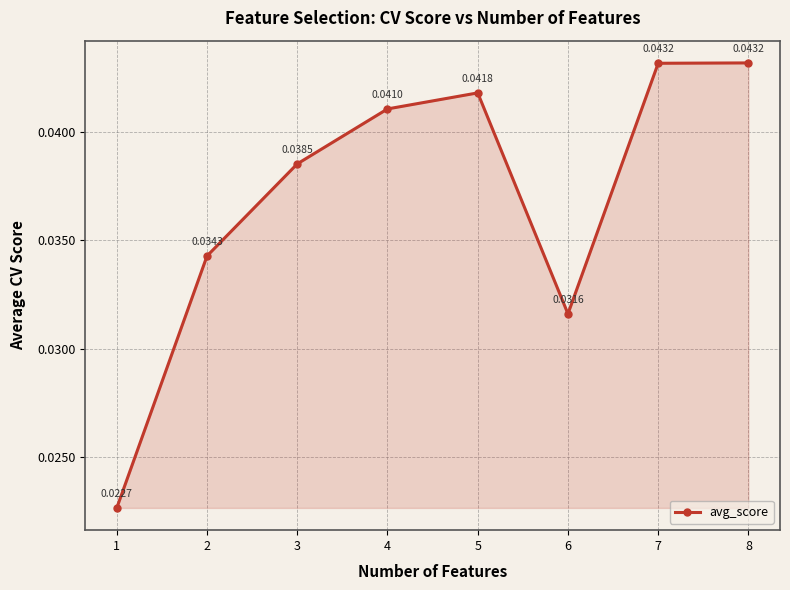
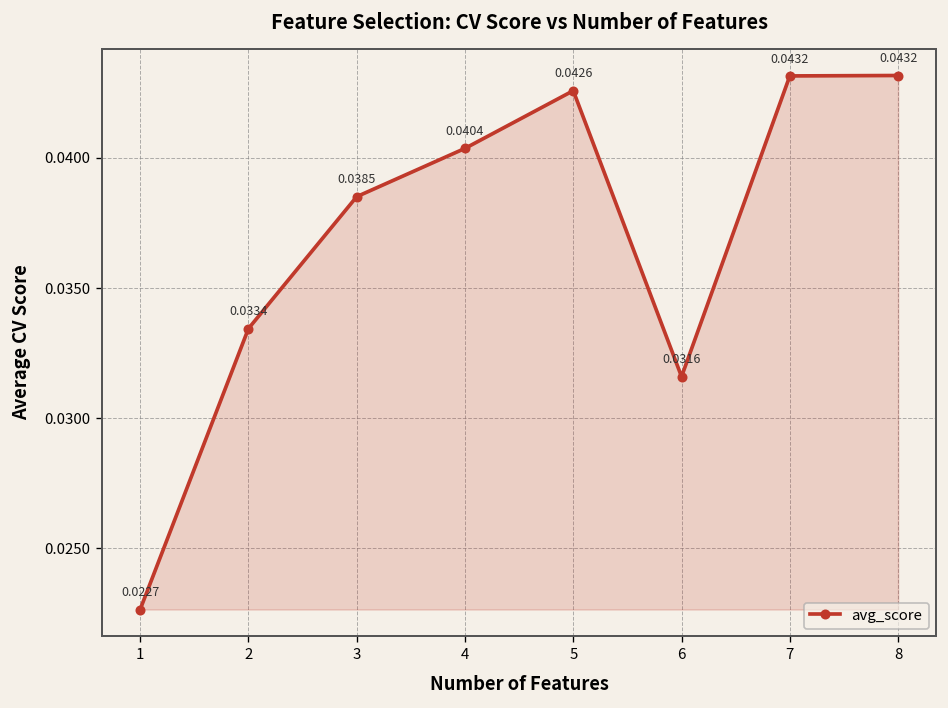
2: 0.0343 -> 0.0334
4: 0.0410 -> 0.0404
5: 0.0418 -> 0.0426
